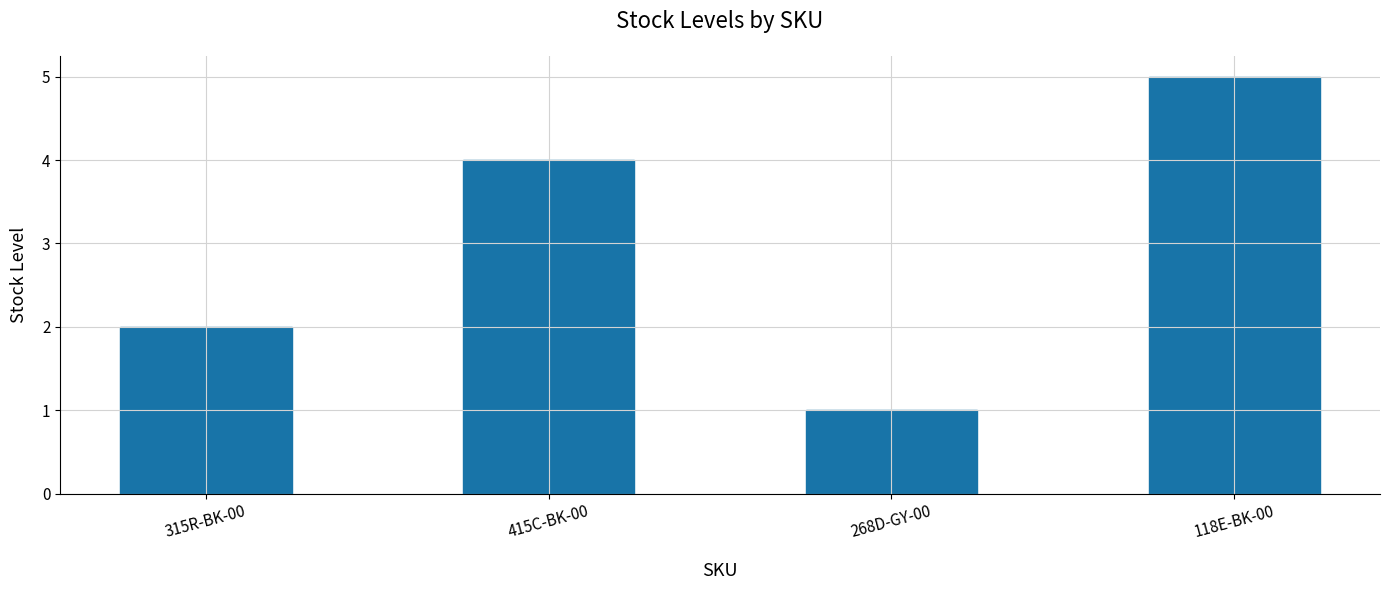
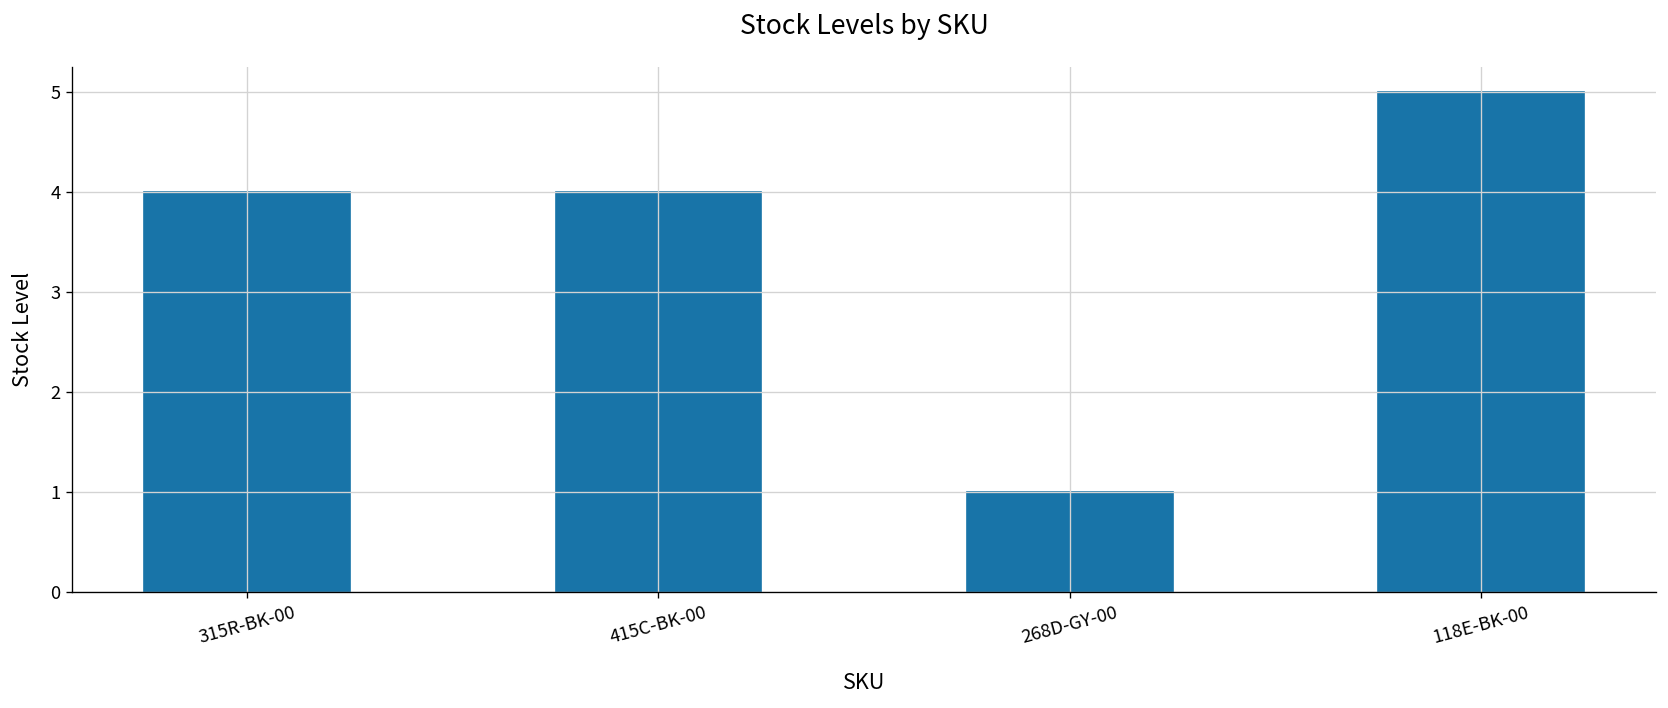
315R-BK-00: 2 -> 4
